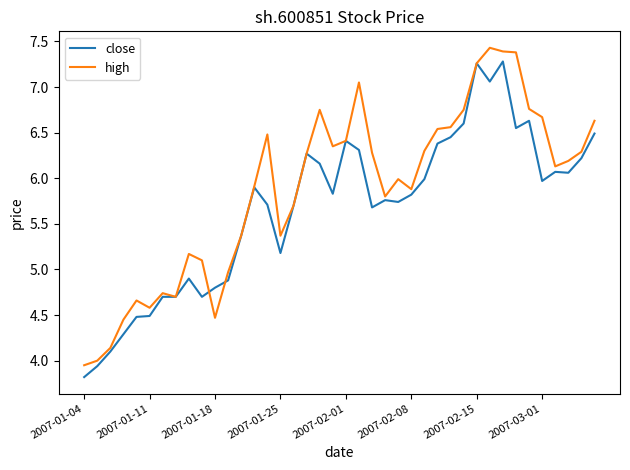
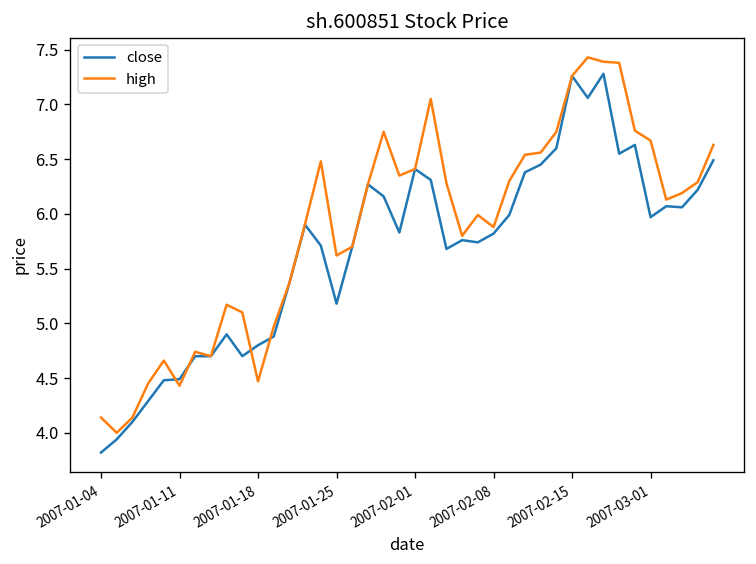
high, 2007-01-04: 4.0 -> 4.1
high, 2007-01-11: 4.6 -> 4.4
high, 2007-01-25: 5.4 -> 5.6
